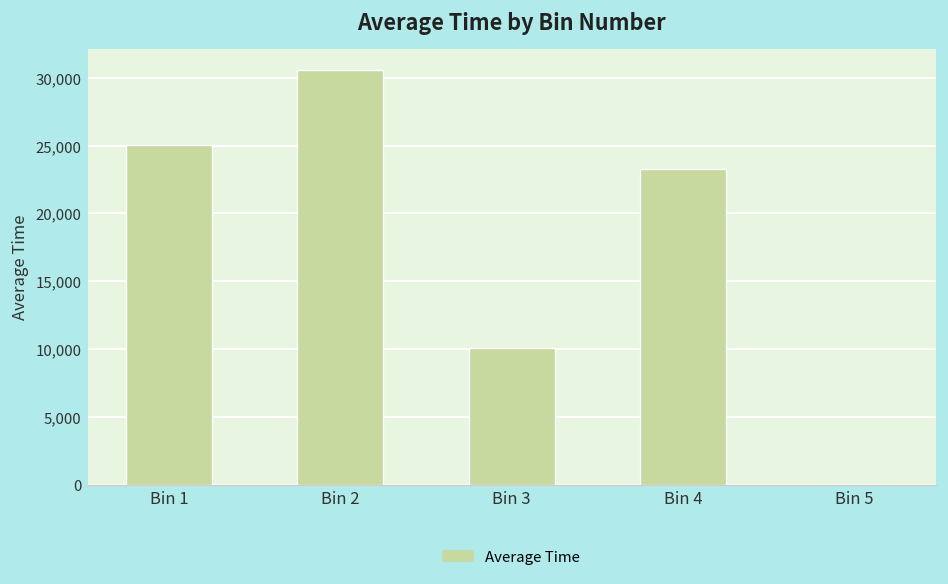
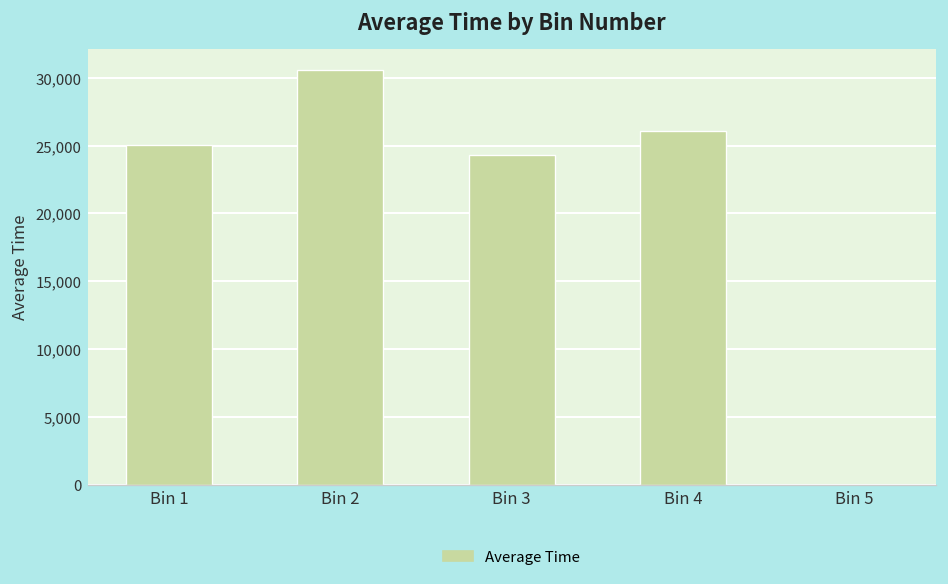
Bin 3: 10,100 -> 24,300
Bin 4: 23,300 -> 26,100
